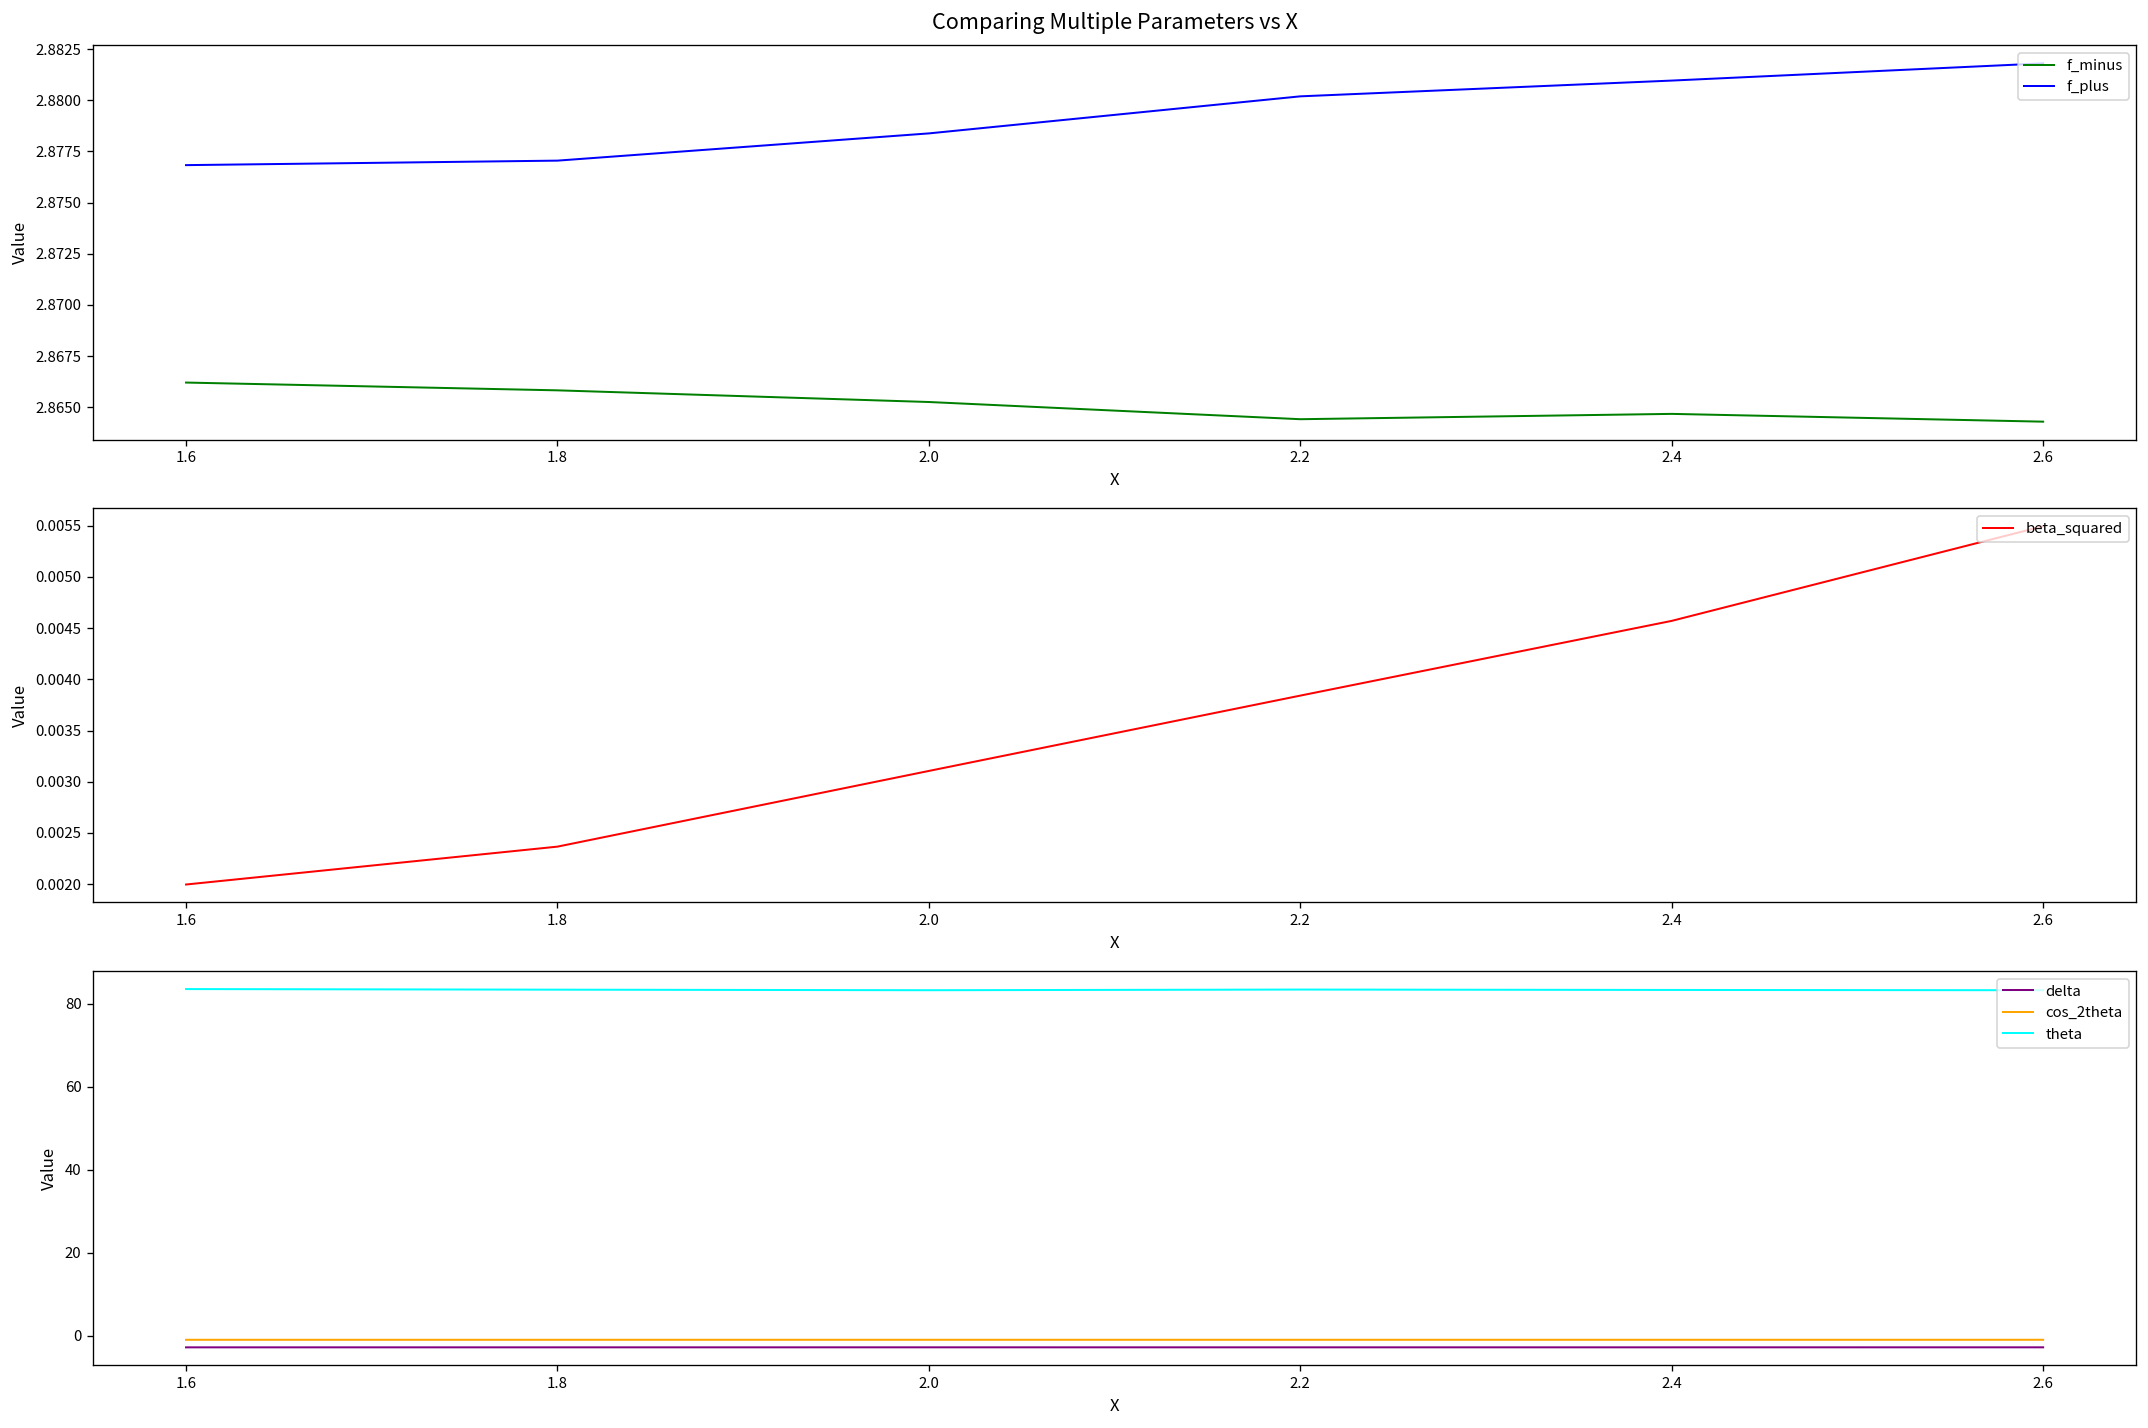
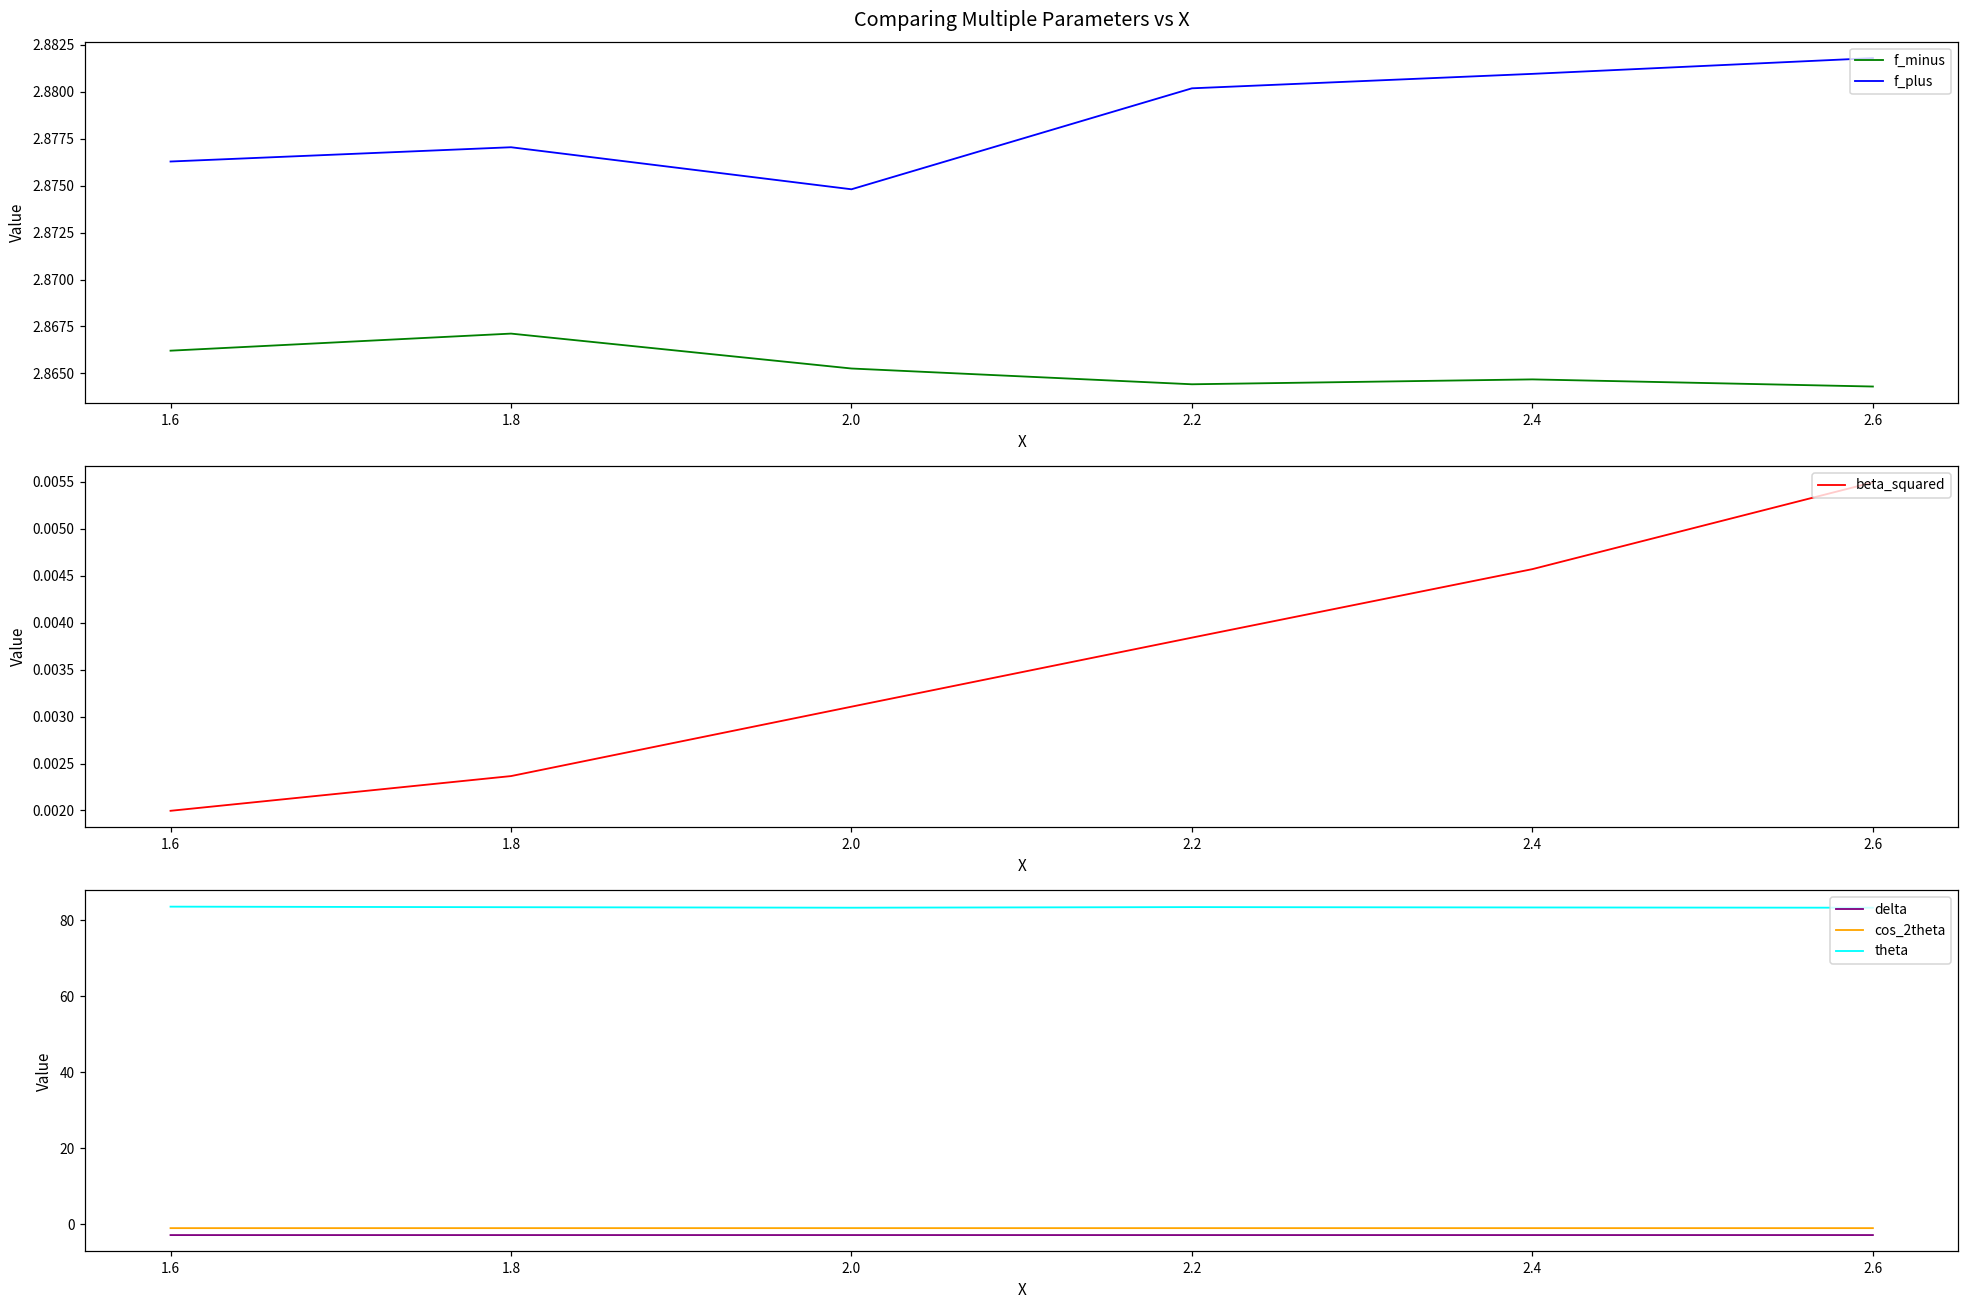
Comparing Multiple Parameters vs X, f_plus, 1.6: 2.8768 -> 2.8763
Comparing Multiple Parameters vs X, f_minus, 1.8: 2.8658 -> 2.8671
Comparing Multiple Parameters vs X, f_plus, 2.0: 2.8784 -> 2.8748
